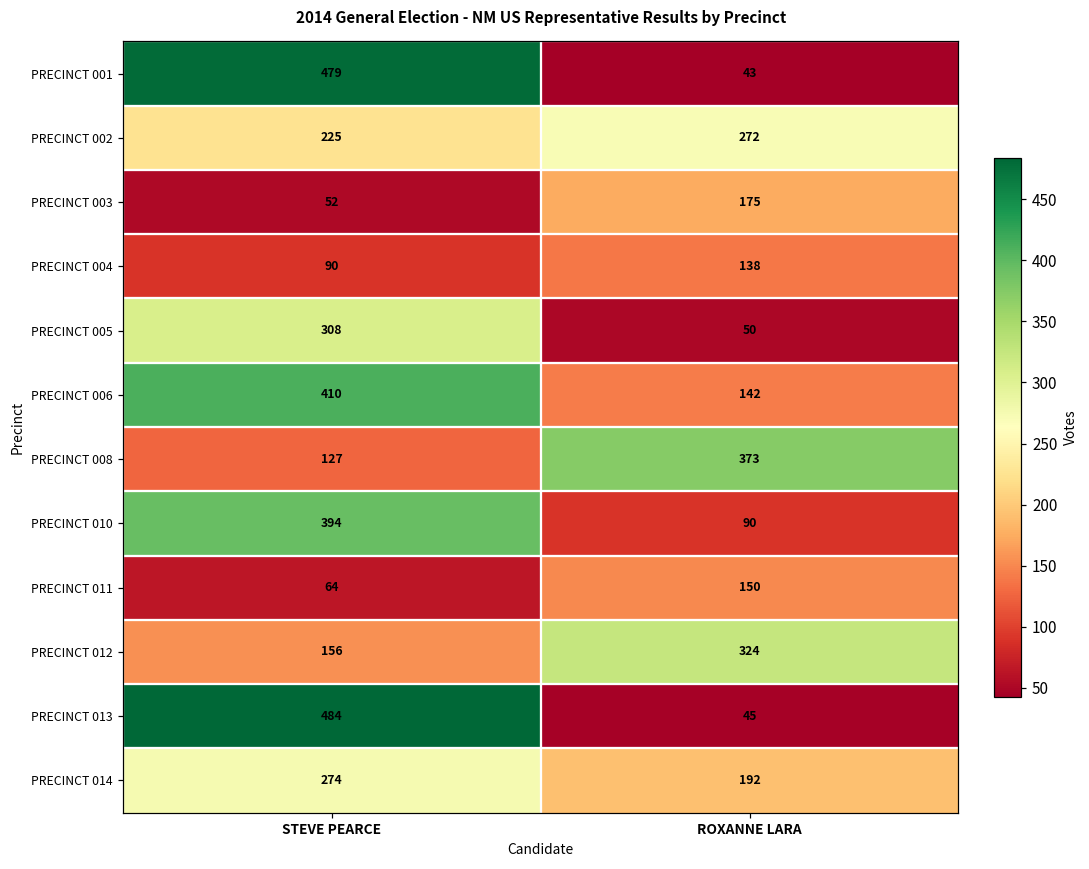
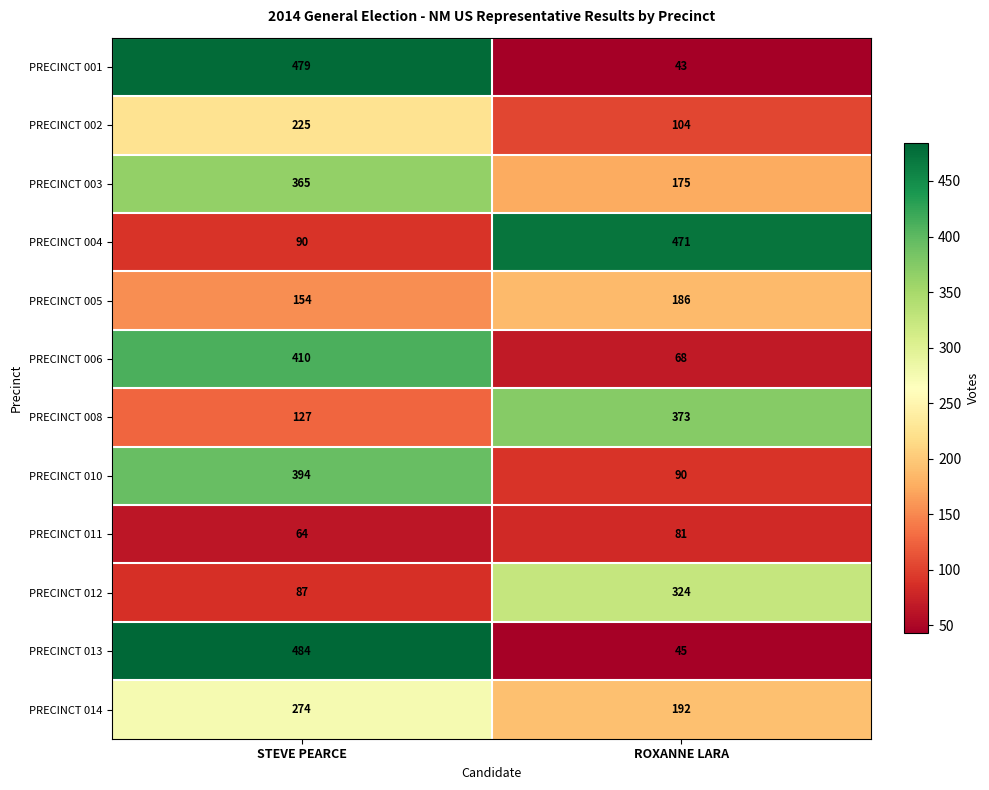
PRECINCT 002, ROXANNE LARA: 272 -> 104
PRECINCT 003, STEVE PEARCE: 52 -> 365
PRECINCT 004, ROXANNE LARA: 138 -> 471
PRECINCT 005, STEVE PEARCE: 308 -> 154
PRECINCT 005, ROXANNE LARA: 50 -> 186
PRECINCT 006, ROXANNE LARA: 142 -> 68
PRECINCT 011, ROXANNE LARA: 150 -> 81
PRECINCT 012, STEVE PEARCE: 156 -> 87
